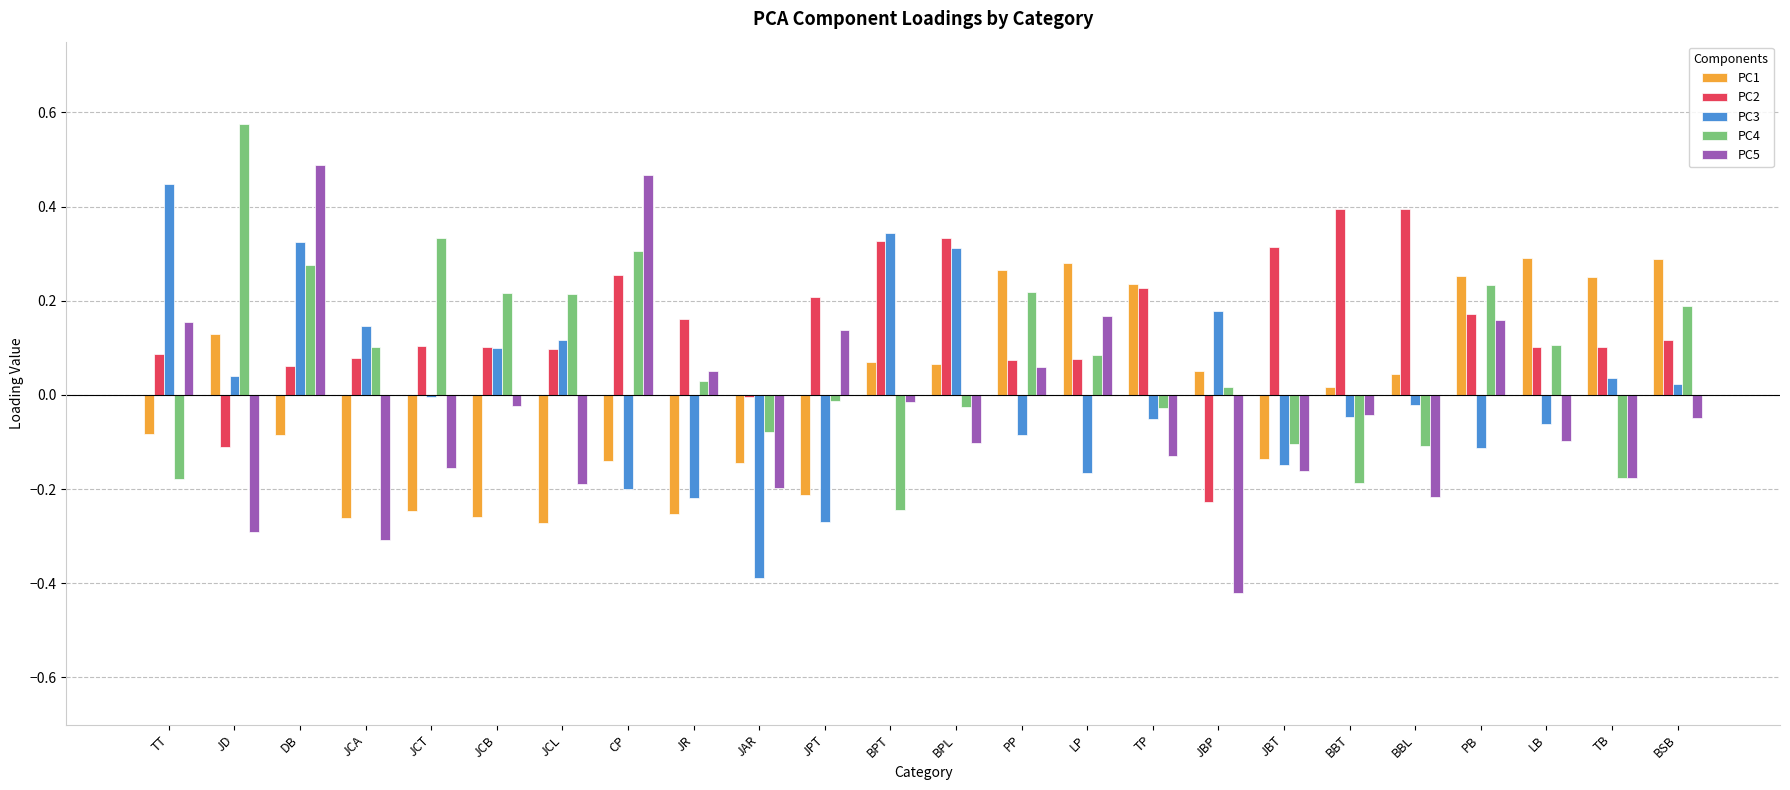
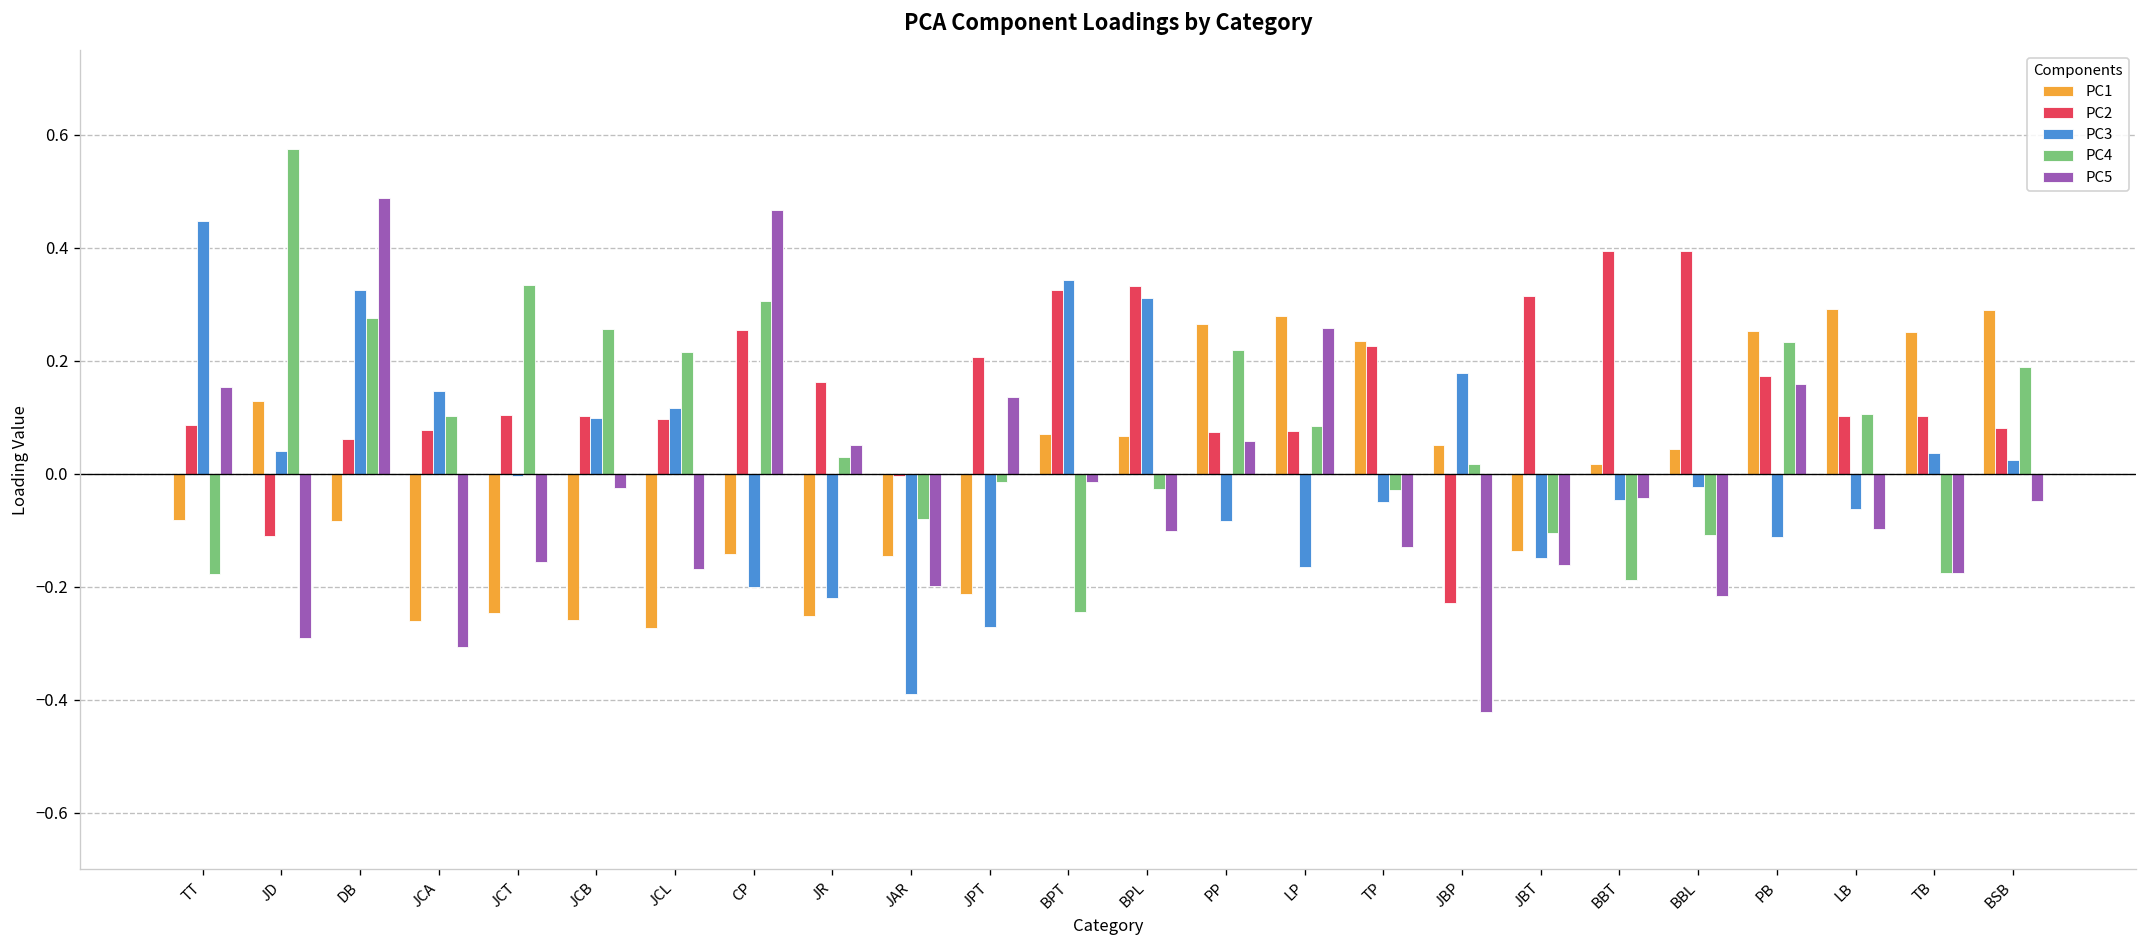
PC4, JCB: 0.22 -> 0.26
PC5, JCL: -0.19 -> -0.17
PC5, LP: 0.17 -> 0.26
PC2, BSB: 0.12 -> 0.08
